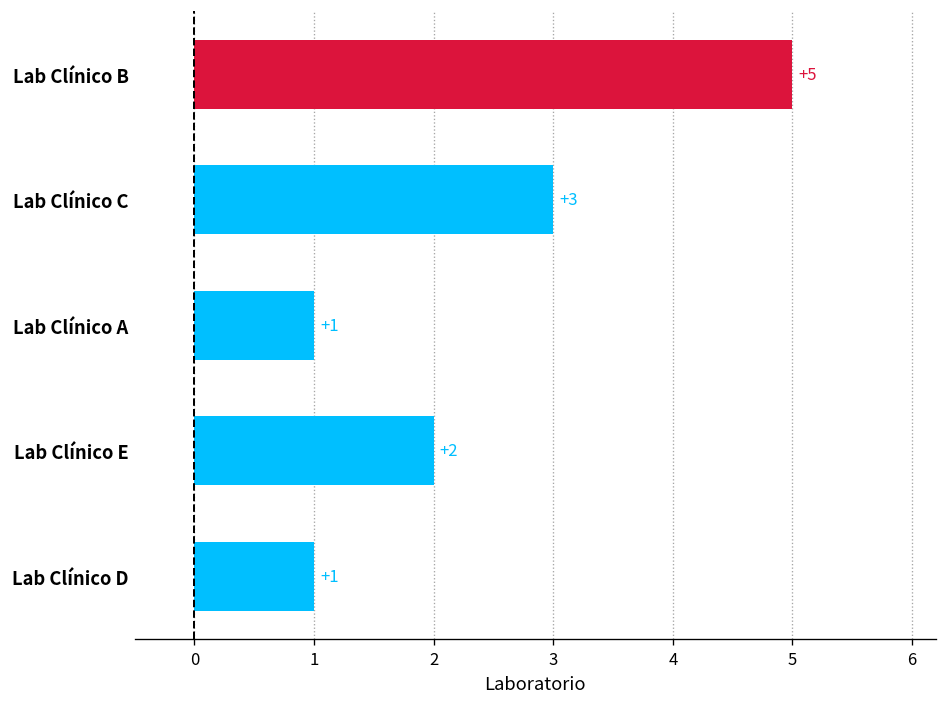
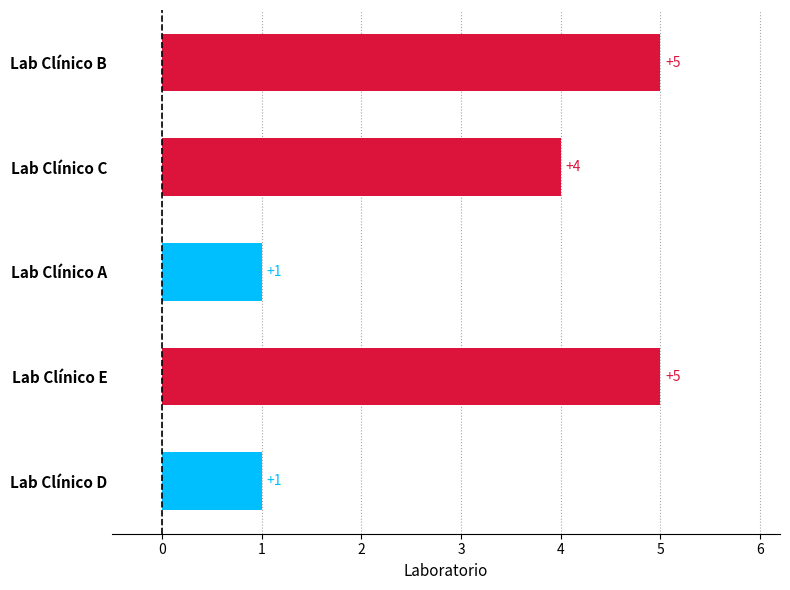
Lab Clínico C: +3 -> +4
Lab Clínico E: +2 -> +5
